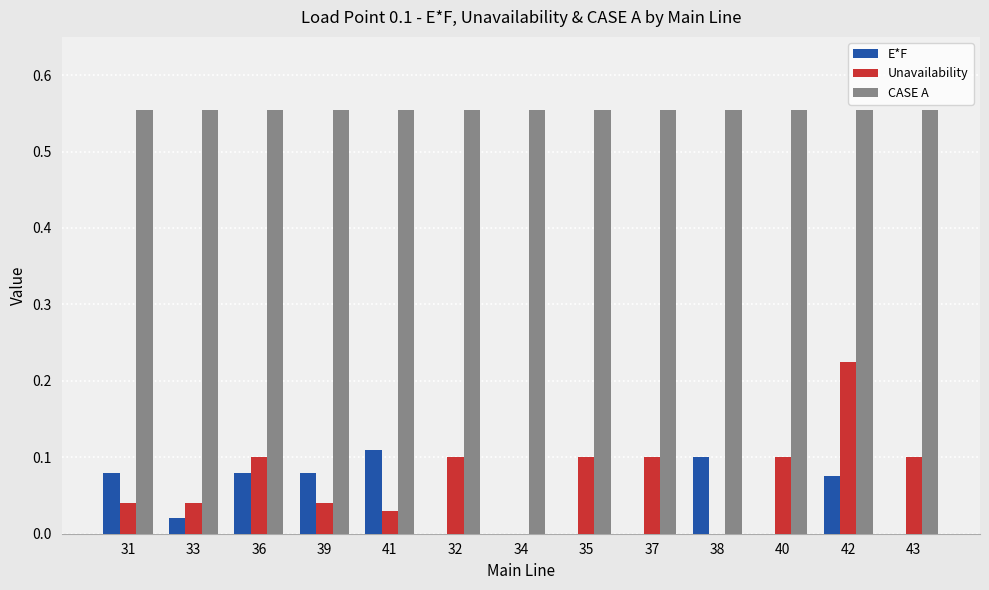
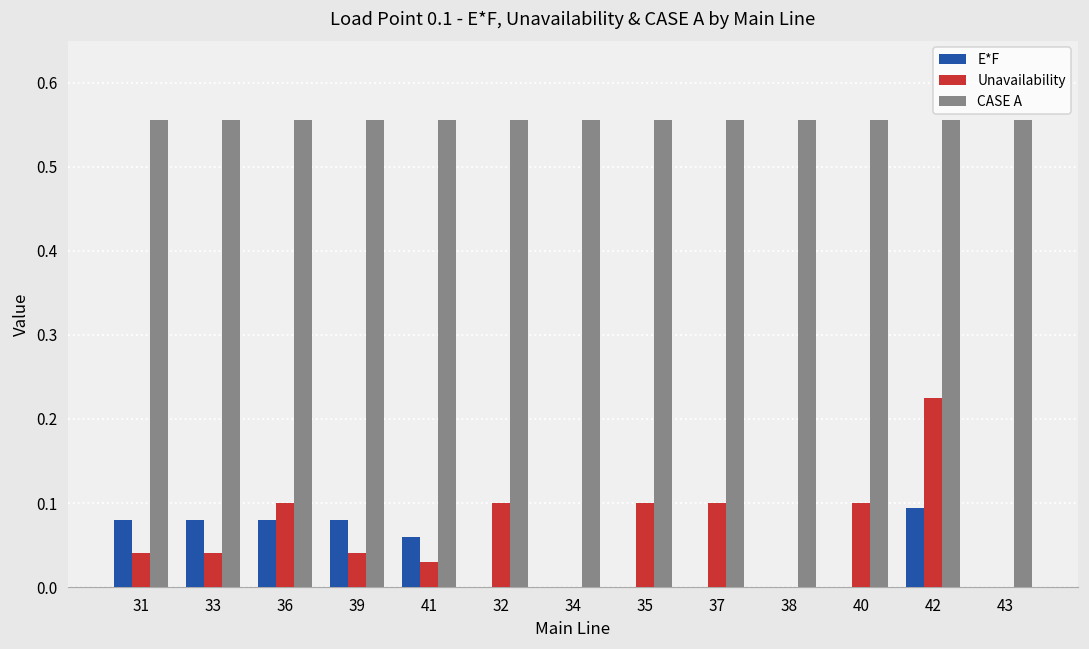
E*F, 33: 0.02 -> 0.08
E*F, 41: 0.11 -> 0.06
E*F, 38: 0.1 -> 0.0
E*F, 42: 0.08 -> 0.09
Unavailability, 43: 0.1 -> 0.0
